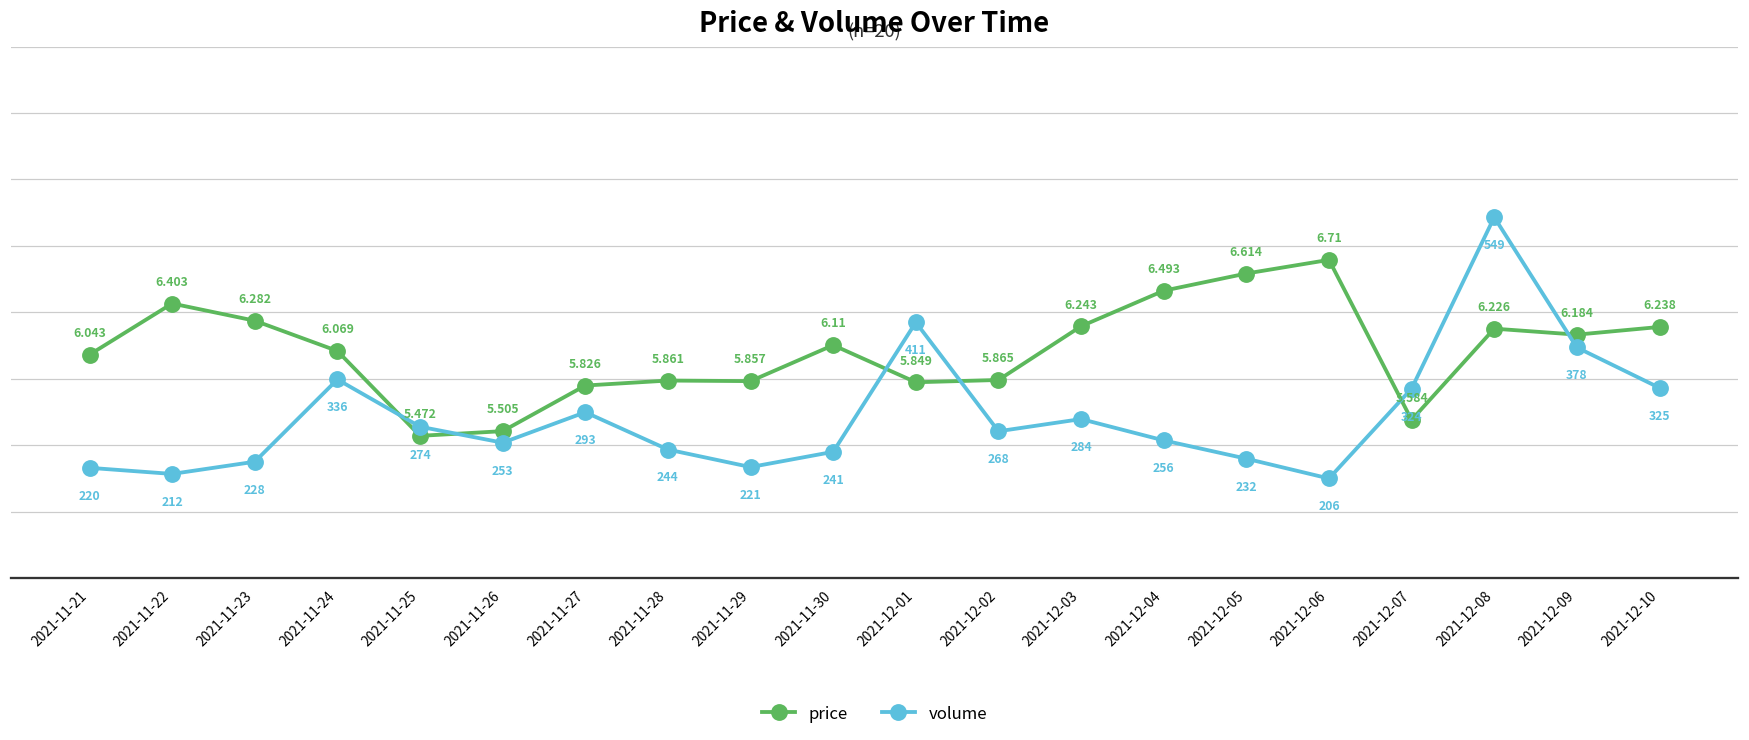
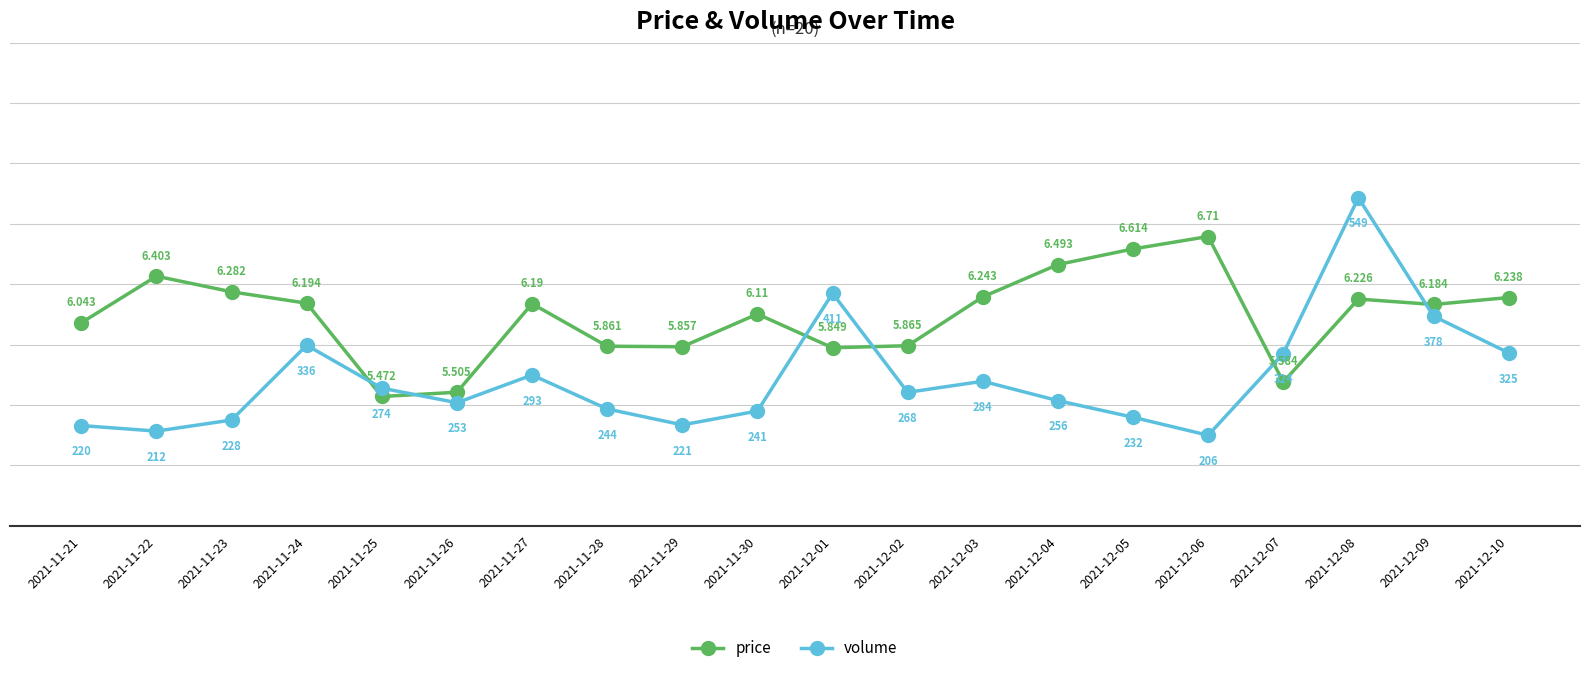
price, 2021-11-24: 6.069 -> 6.194
price, 2021-11-27: 5.826 -> 6.19
